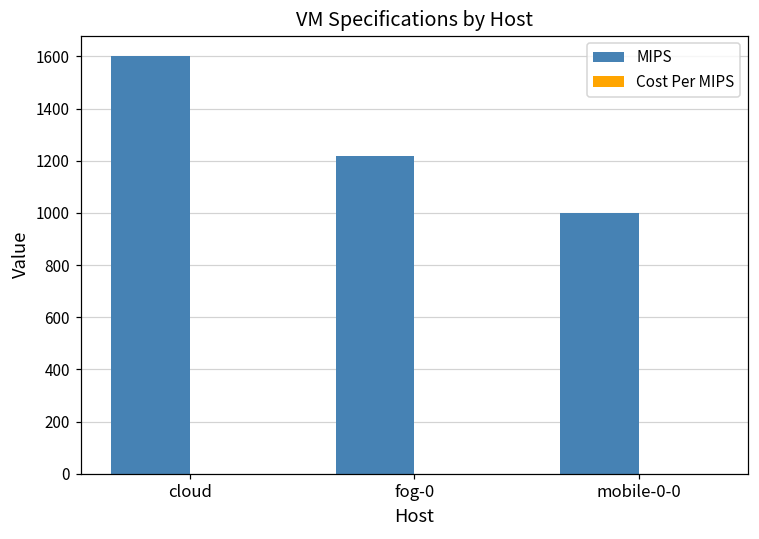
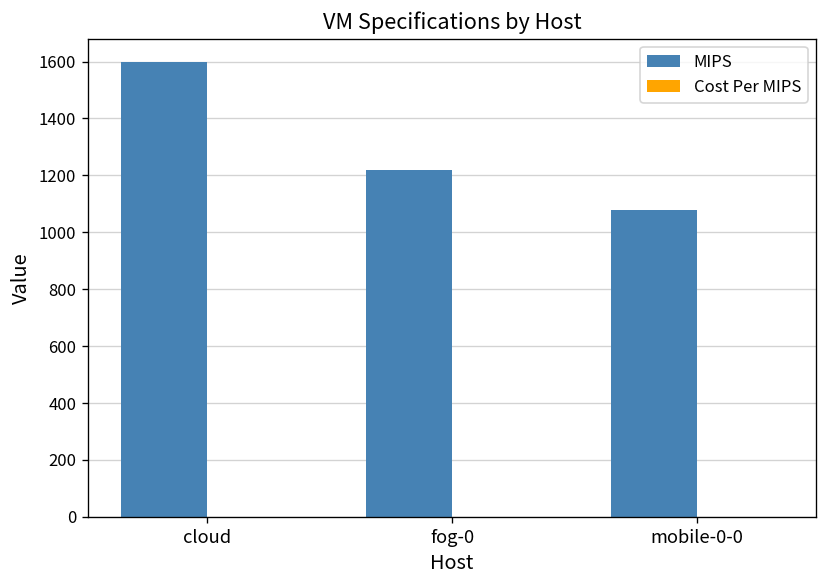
MIPS, mobile-0-0: 1000 -> 1080
